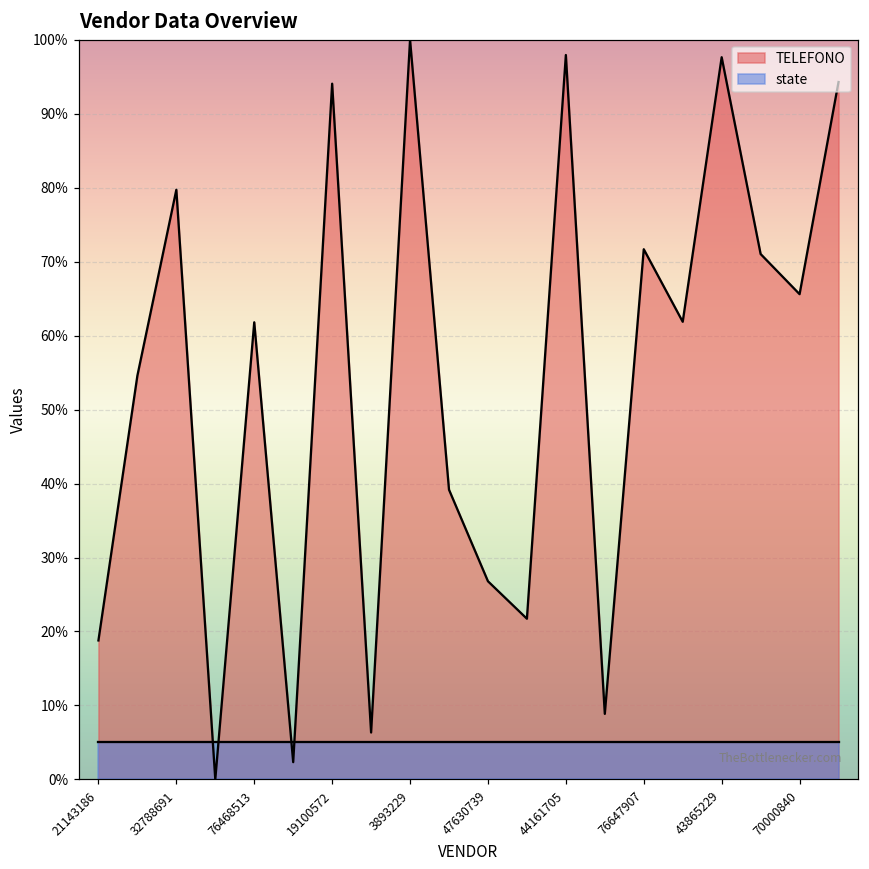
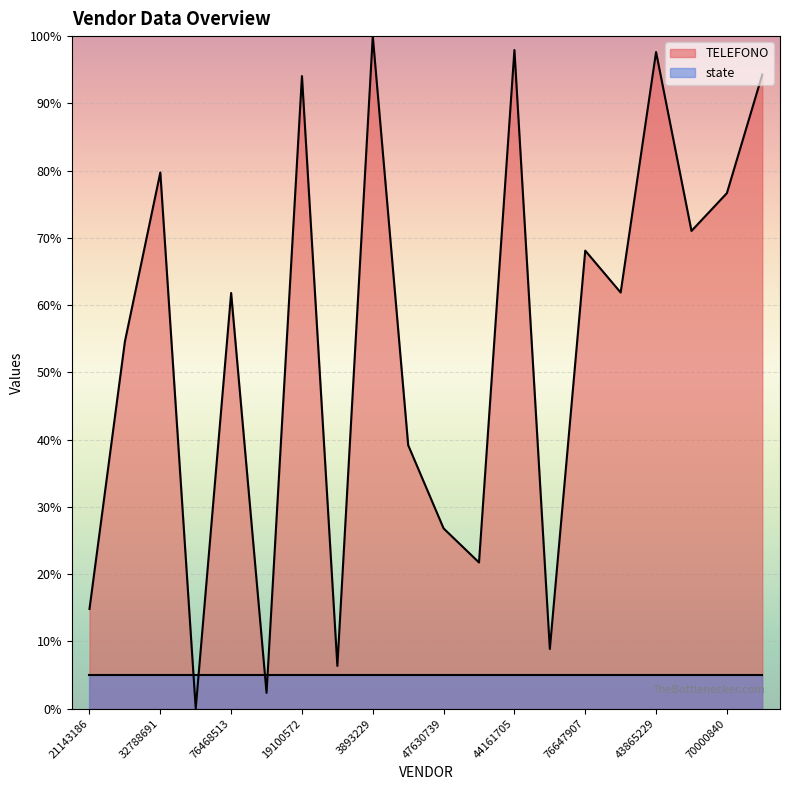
TELEFONO, 21143186: 19% -> 15%
TELEFONO, 76647907: 72% -> 68%
TELEFONO, 70000840: 66% -> 77%
